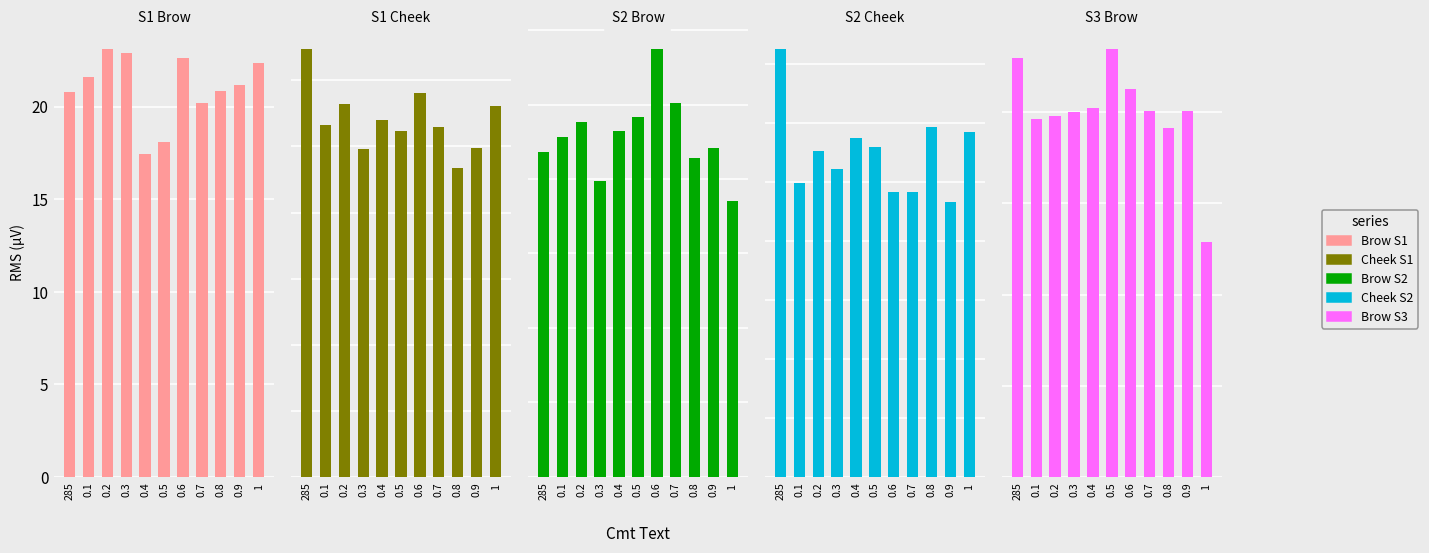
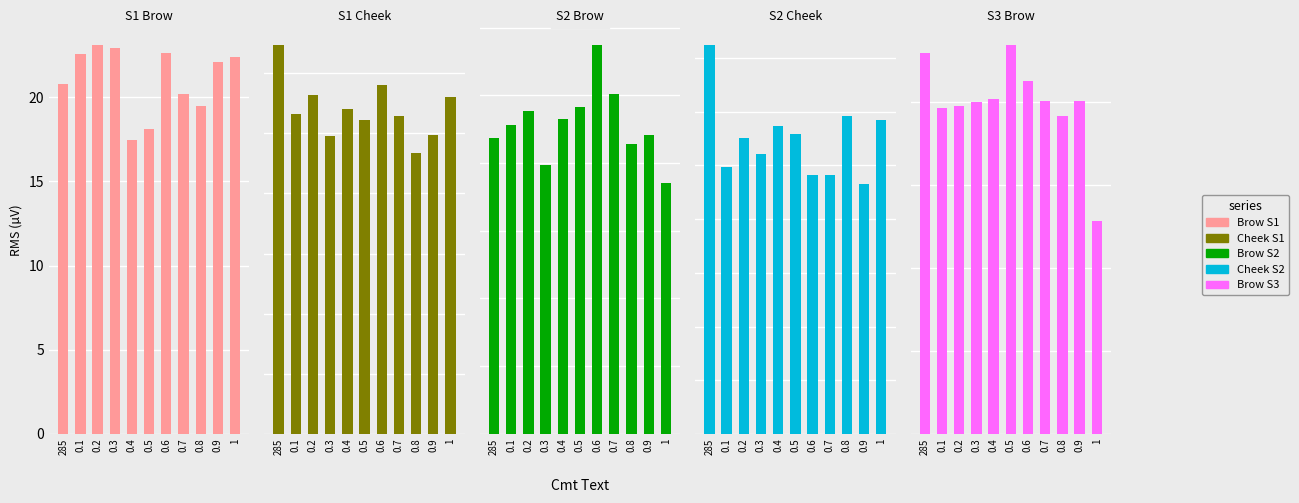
S1 Brow, 0.1: 21.6 -> 22.6
S1 Brow, 0.8: 20.9 -> 19.5
S1 Brow, 0.9: 21.2 -> 22.1
